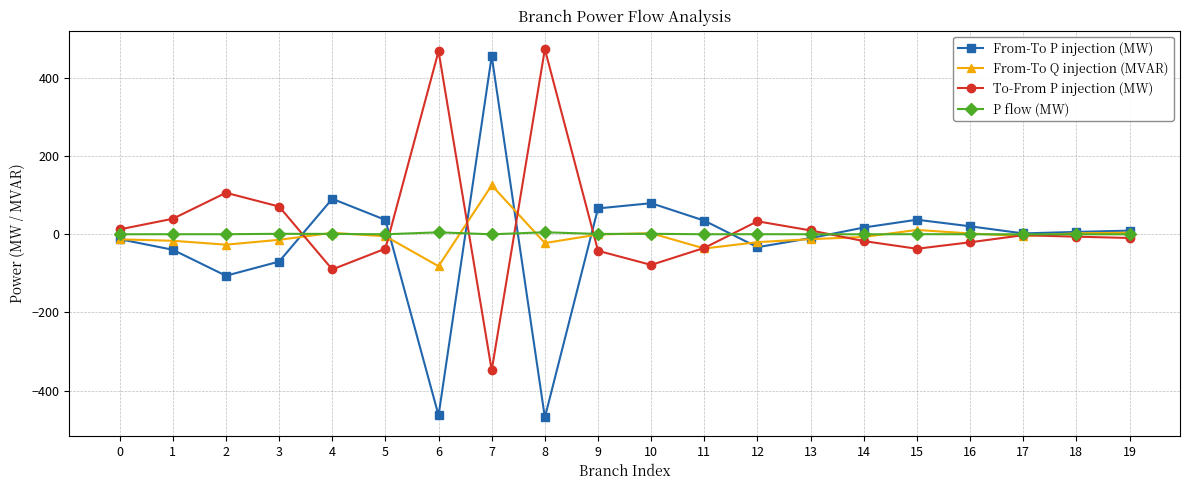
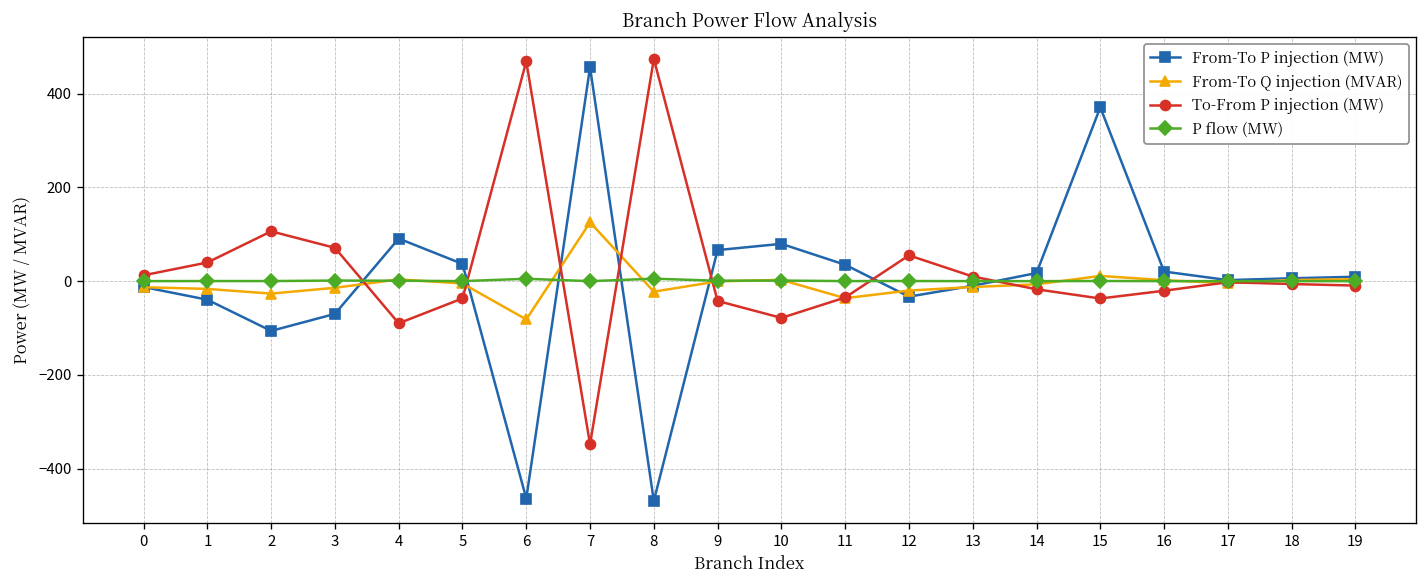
To-From P injection (MW), 12: 30 -> 60
From-To P injection (MW), 15: 40 -> 370
